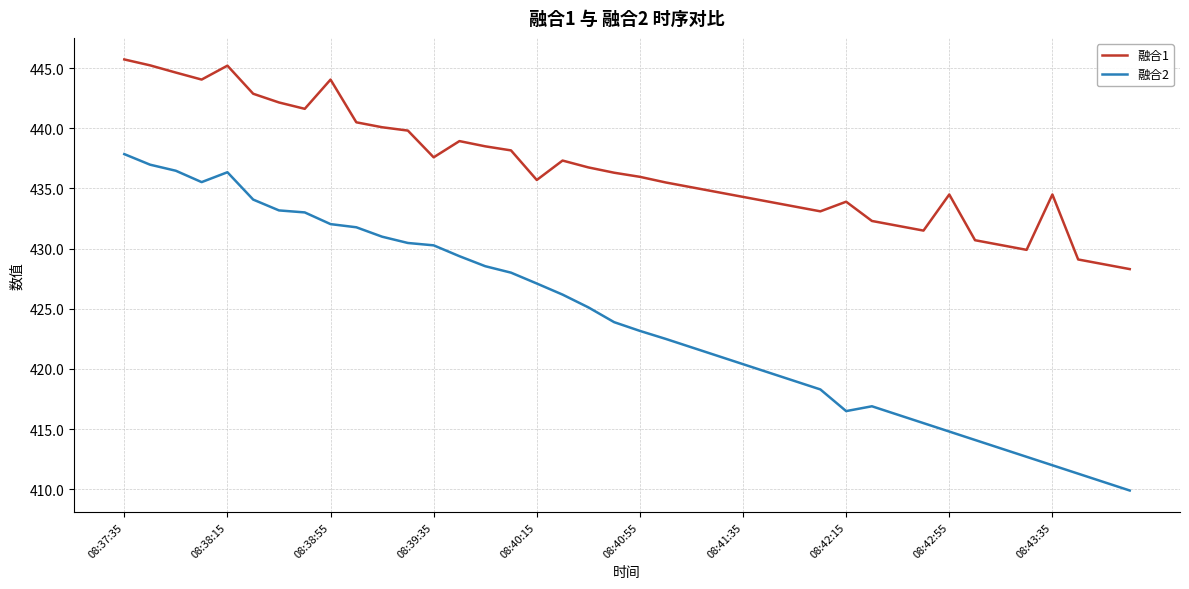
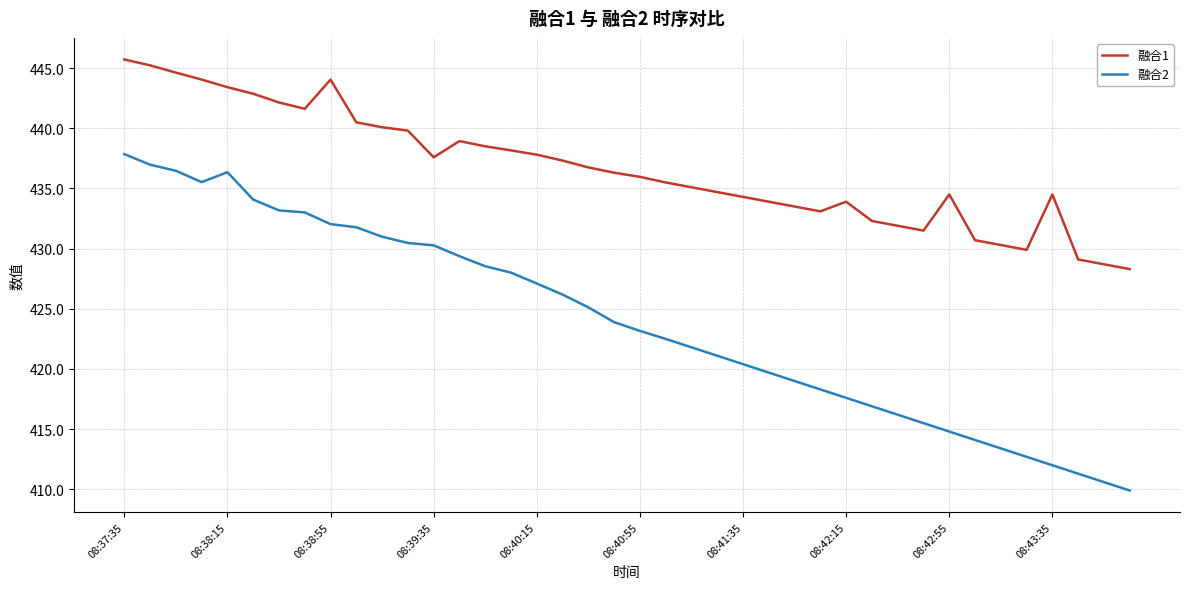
融合1, 08:38:15: 445.2 -> 443.4
融合1, 08:40:15: 435.7 -> 437.8
融合2, 08:42:15: 416.5 -> 417.6
